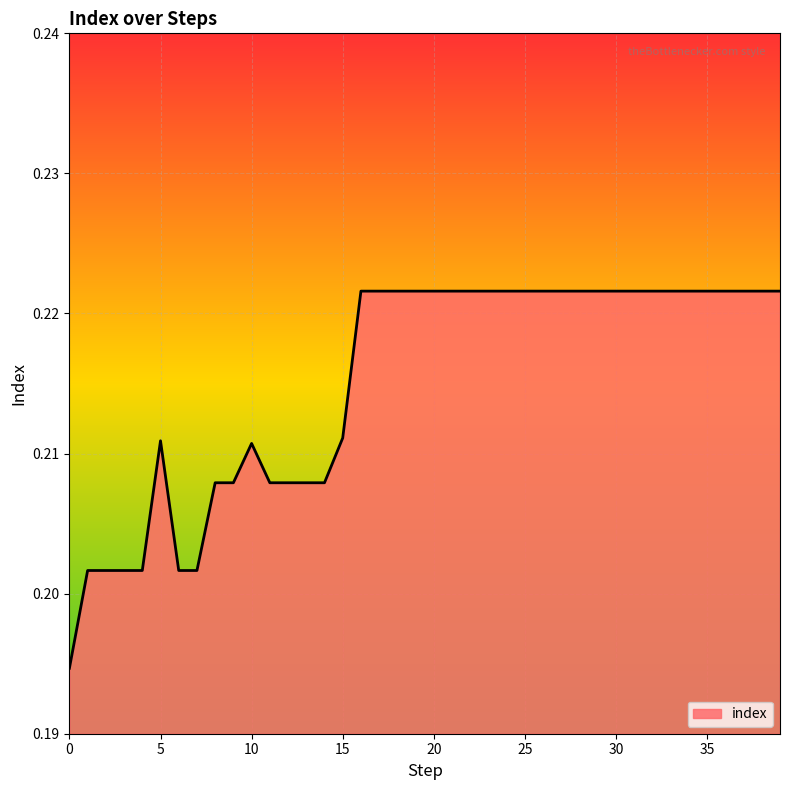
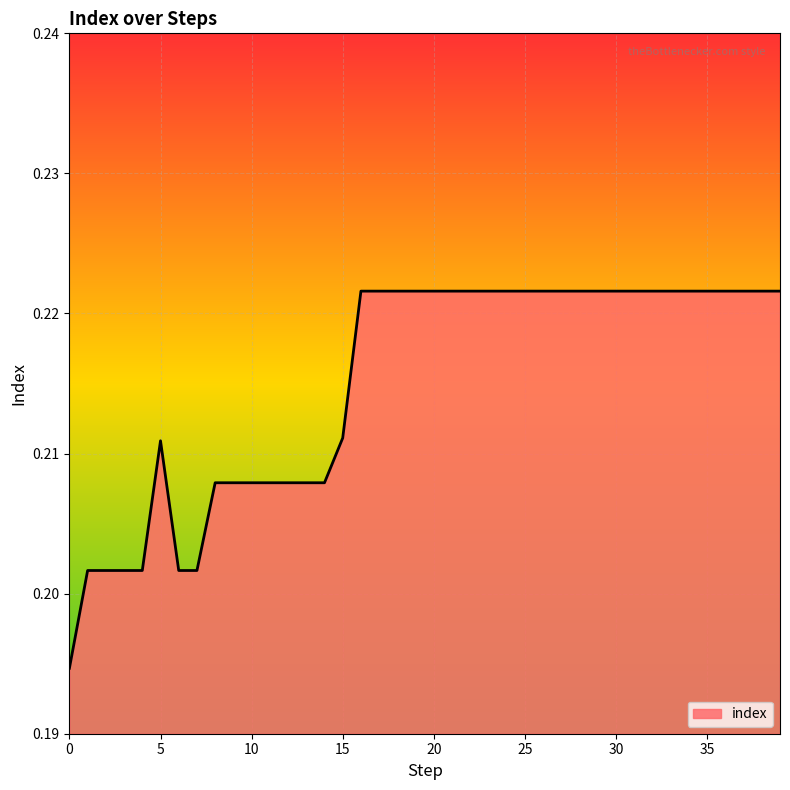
10: 0.2107 -> 0.2079
